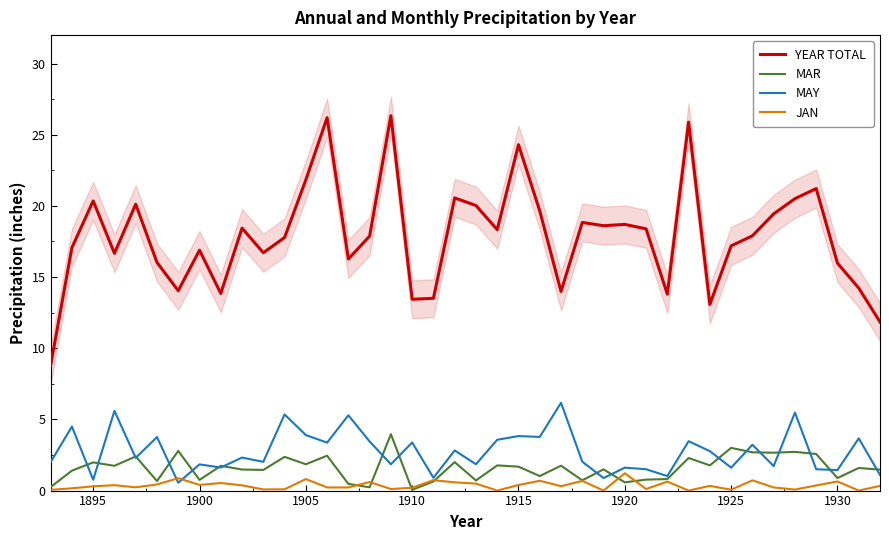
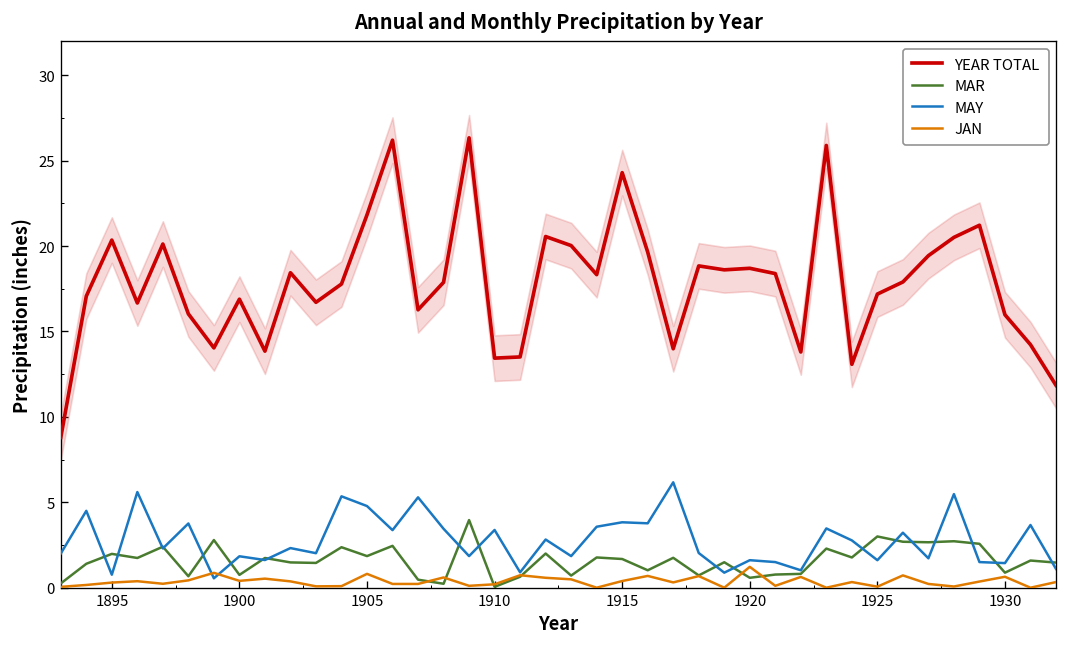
MAY, 1905: 3.9 -> 4.8
